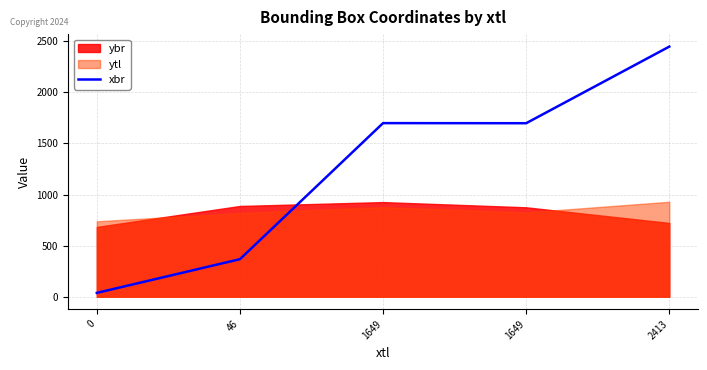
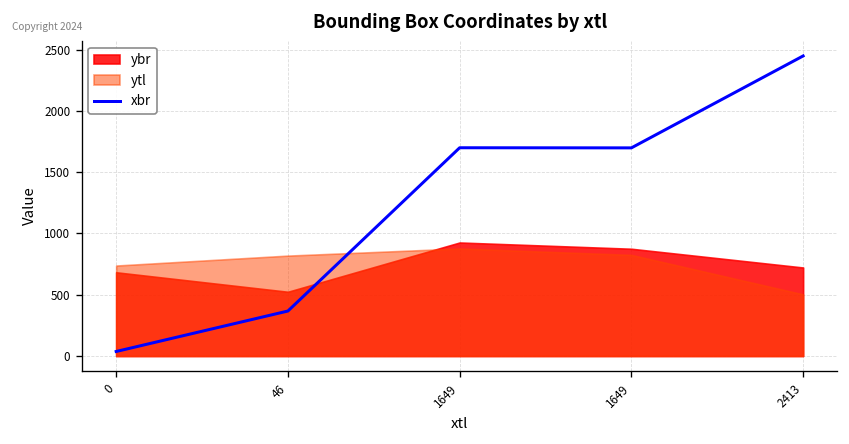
ybr, 46: 890 -> 520
ytl, 2413: 930 -> 500
